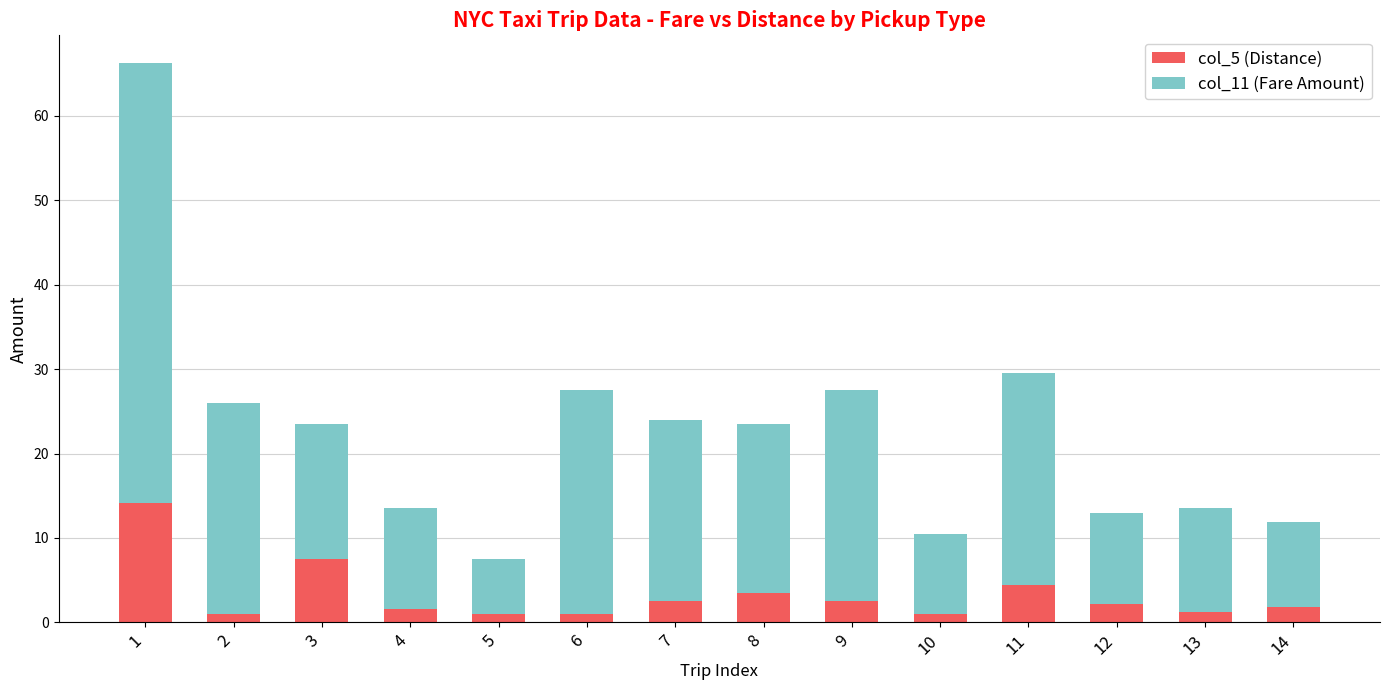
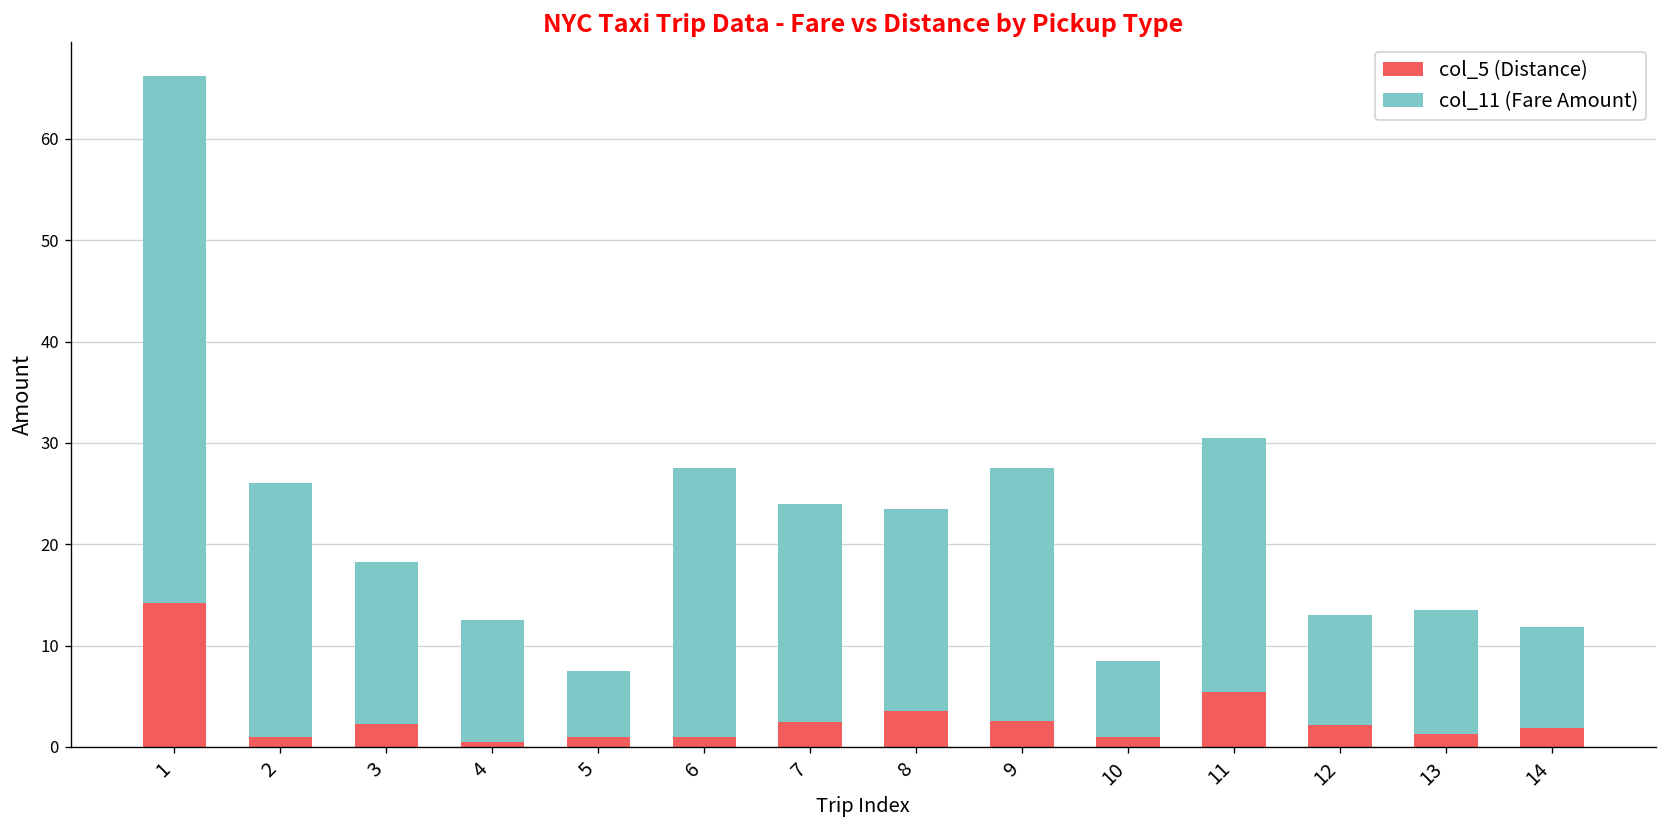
col_5 (Distance), 3: 8 -> 2
col_5 (Distance), 4: 2 -> 1
col_11 (Fare Amount), 10: 10 -> 8
col_5 (Distance), 11: 4 -> 5
